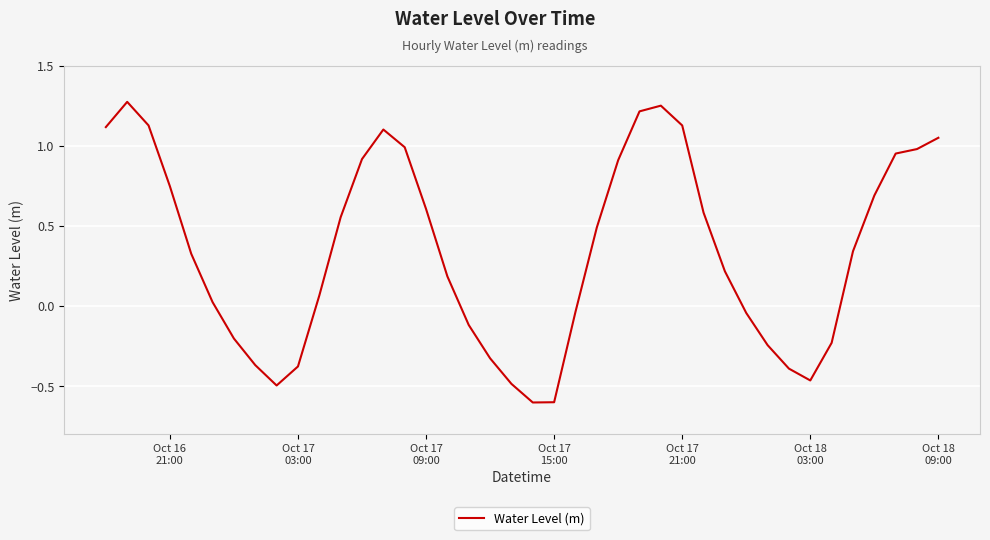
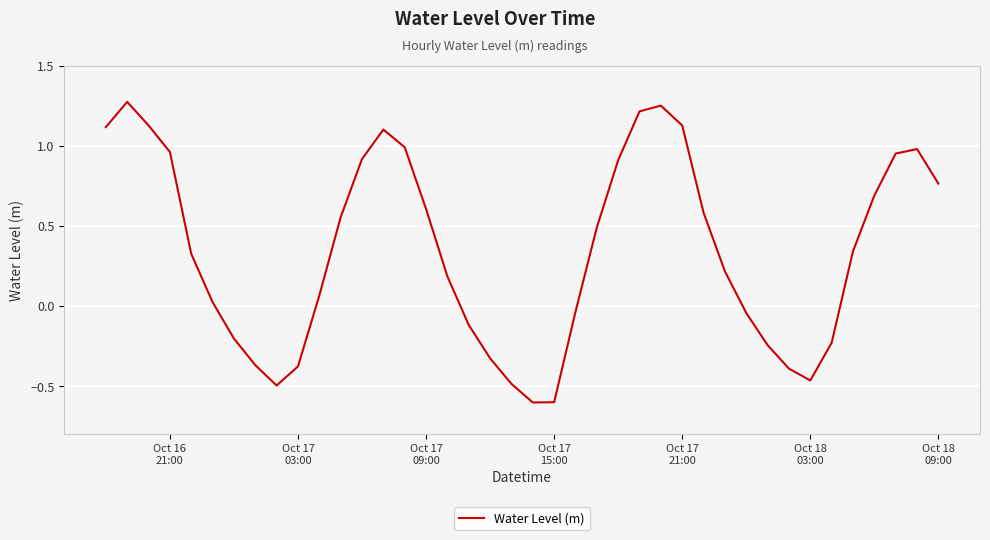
Oct 16 21:00: 0.75 -> 0.96
Oct 18 09:00: 1.05 -> 0.77
